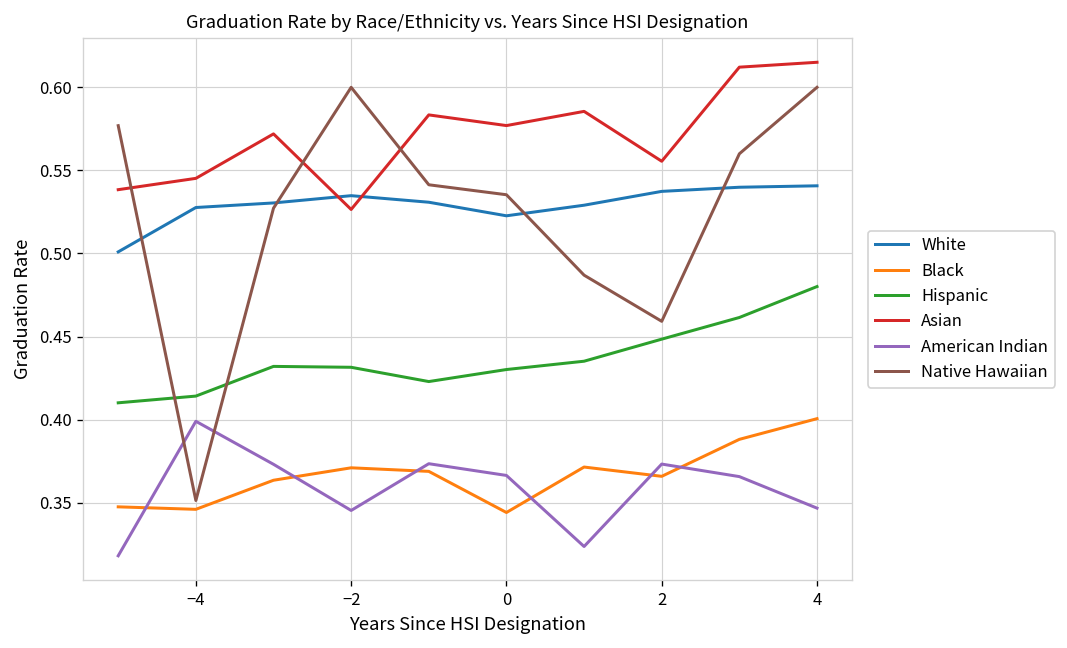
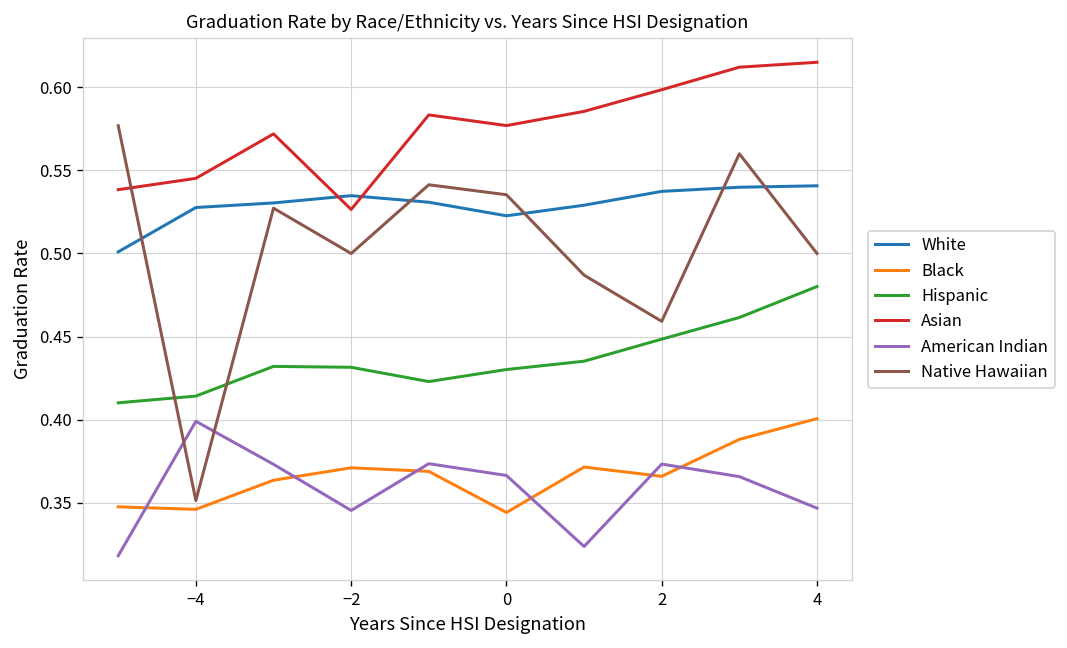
Native Hawaiian, −2: 0.6 -> 0.5
Asian, 2: 0.556 -> 0.599
Native Hawaiian, 4: 0.6 -> 0.5
